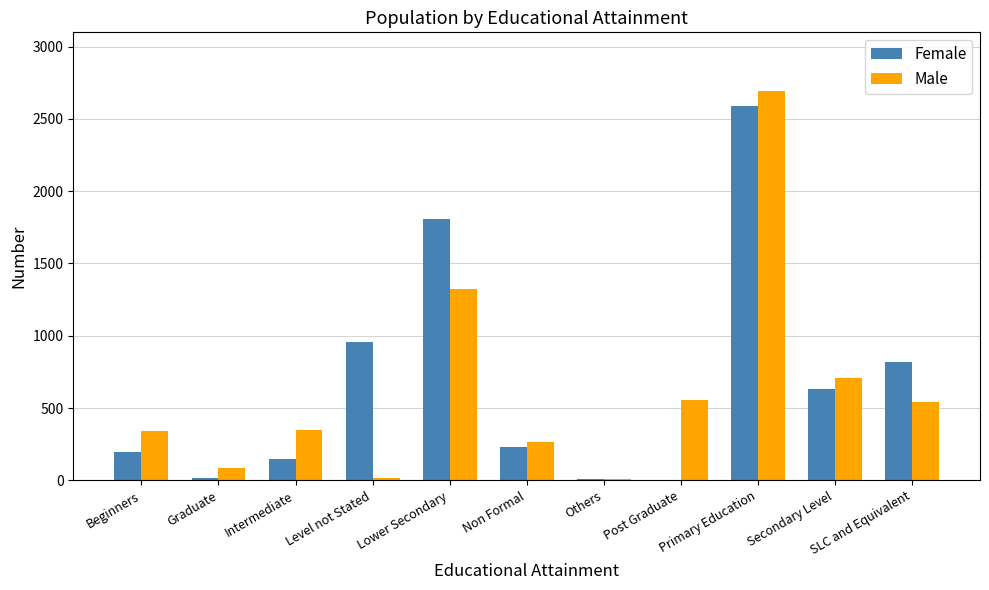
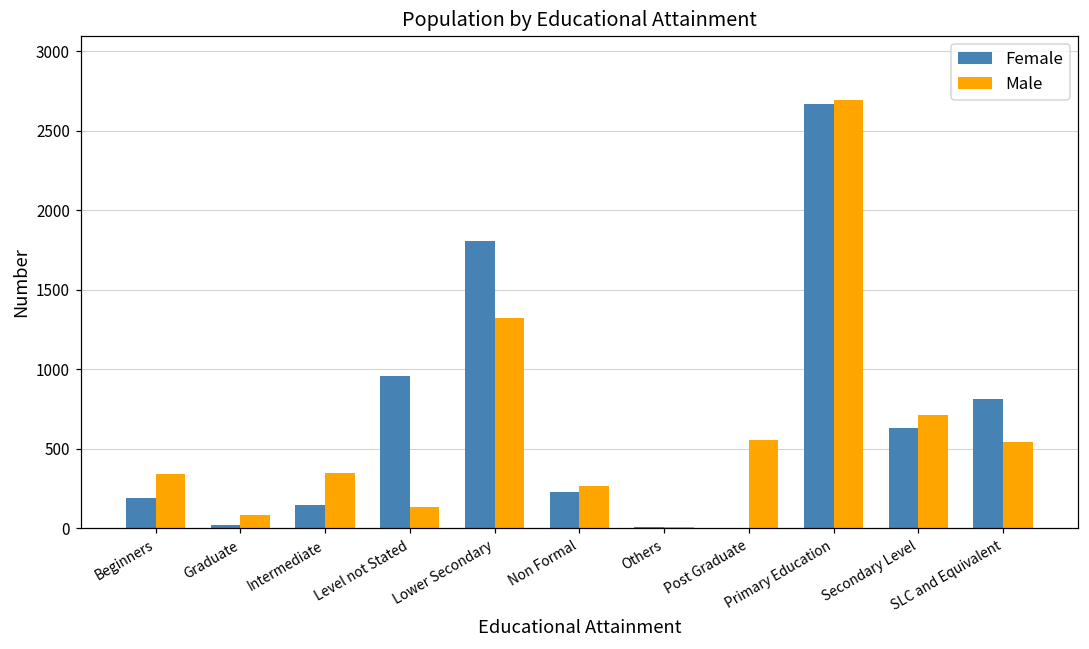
Male, Level not Stated: 10 -> 130
Female, Primary Education: 2590 -> 2670
